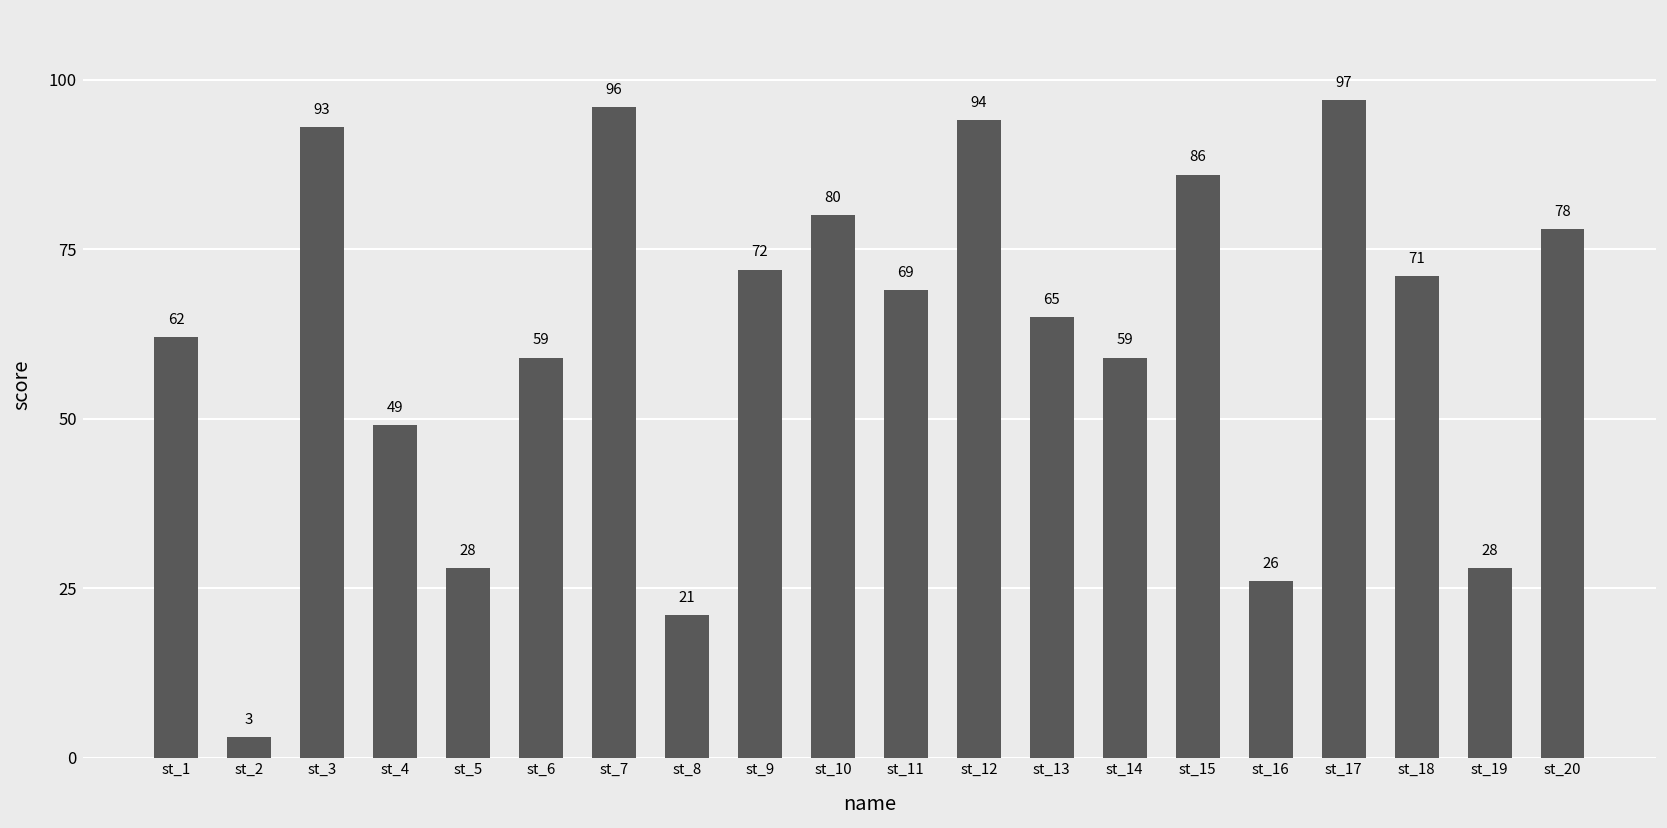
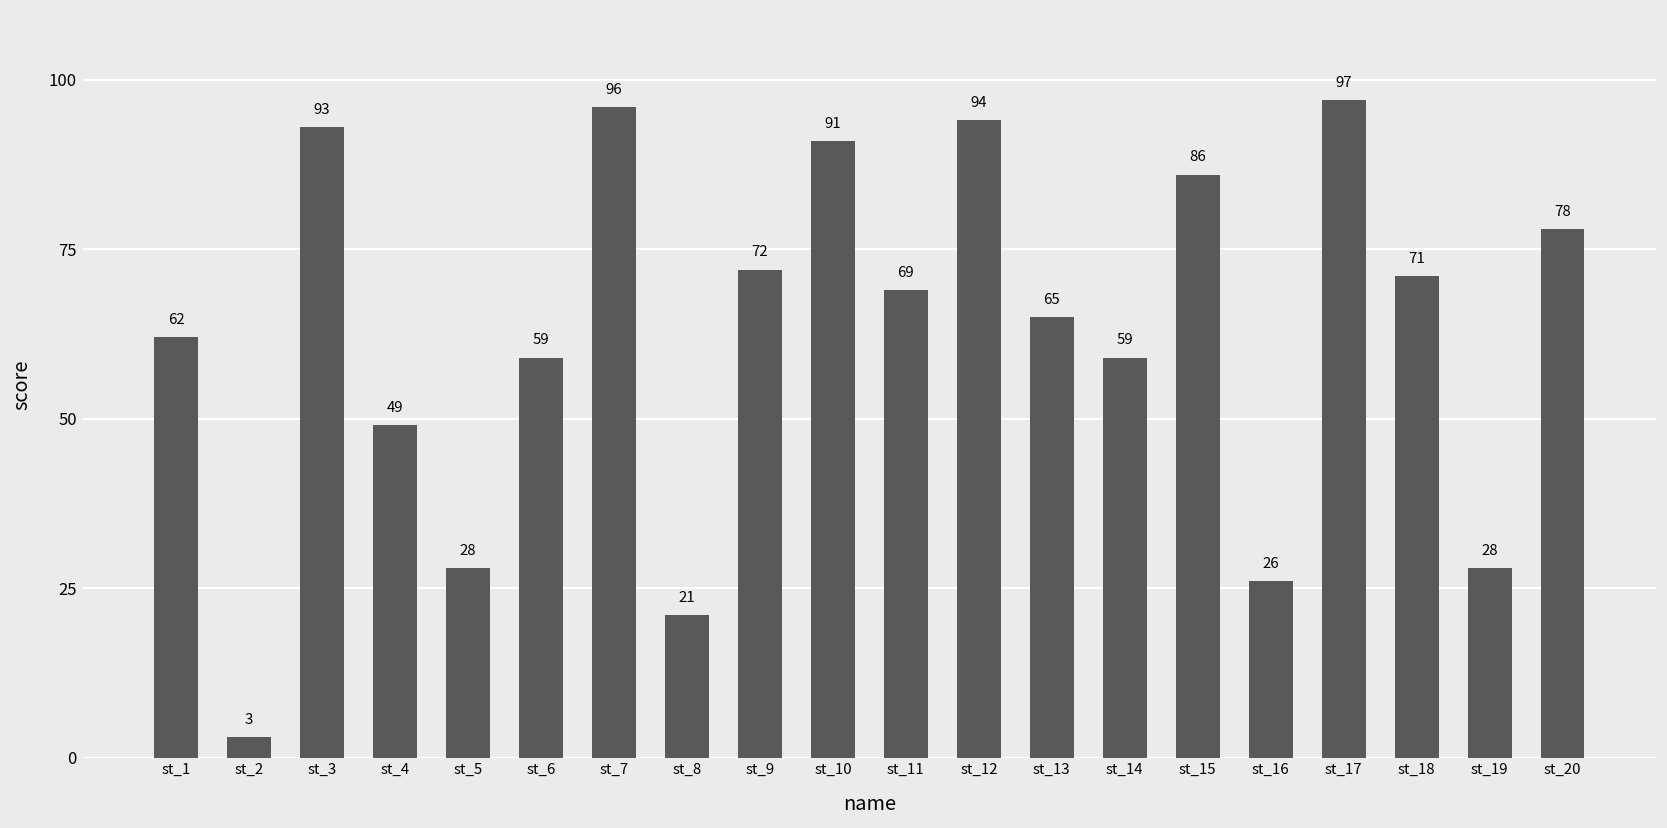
st_10: 80 -> 91
